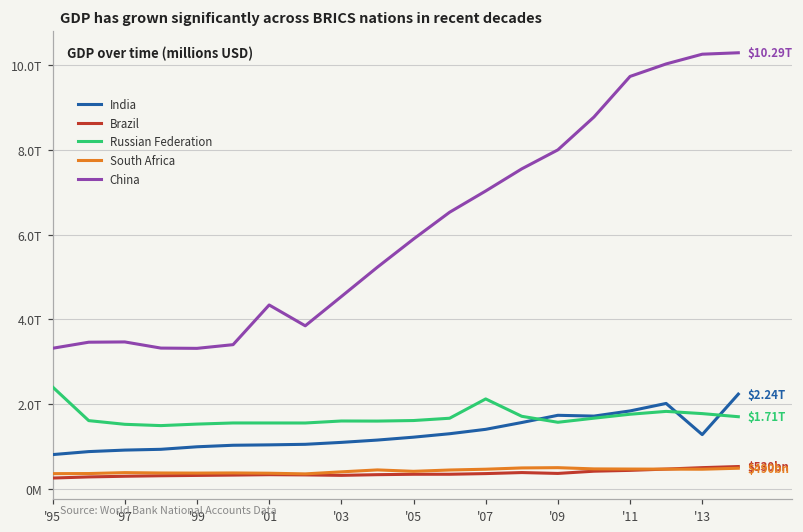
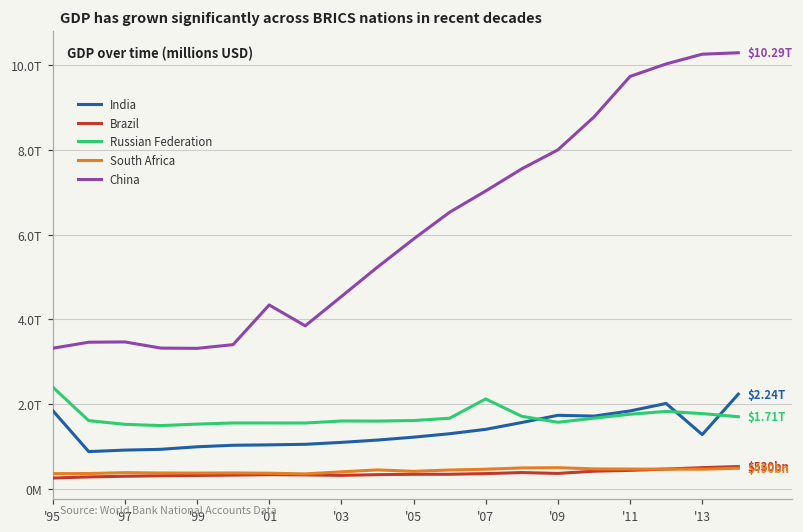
India, '95: 0.8T -> 1.9T
